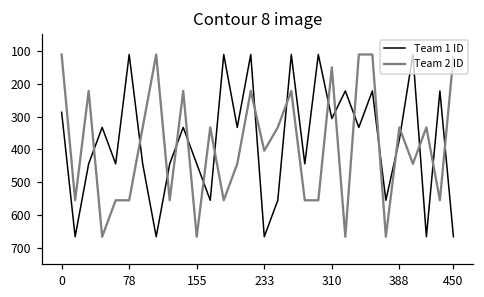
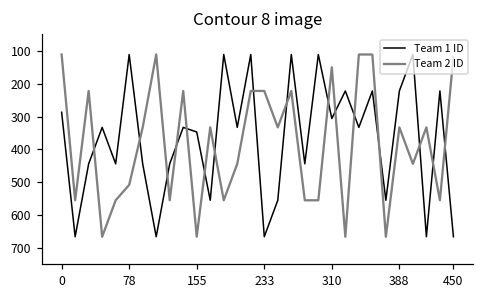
Team 2 ID, 78: 560 -> 510
Team 1 ID, 155: 440 -> 350
Team 2 ID, 233: 400 -> 220
Team 1 ID, 388: 370 -> 220
